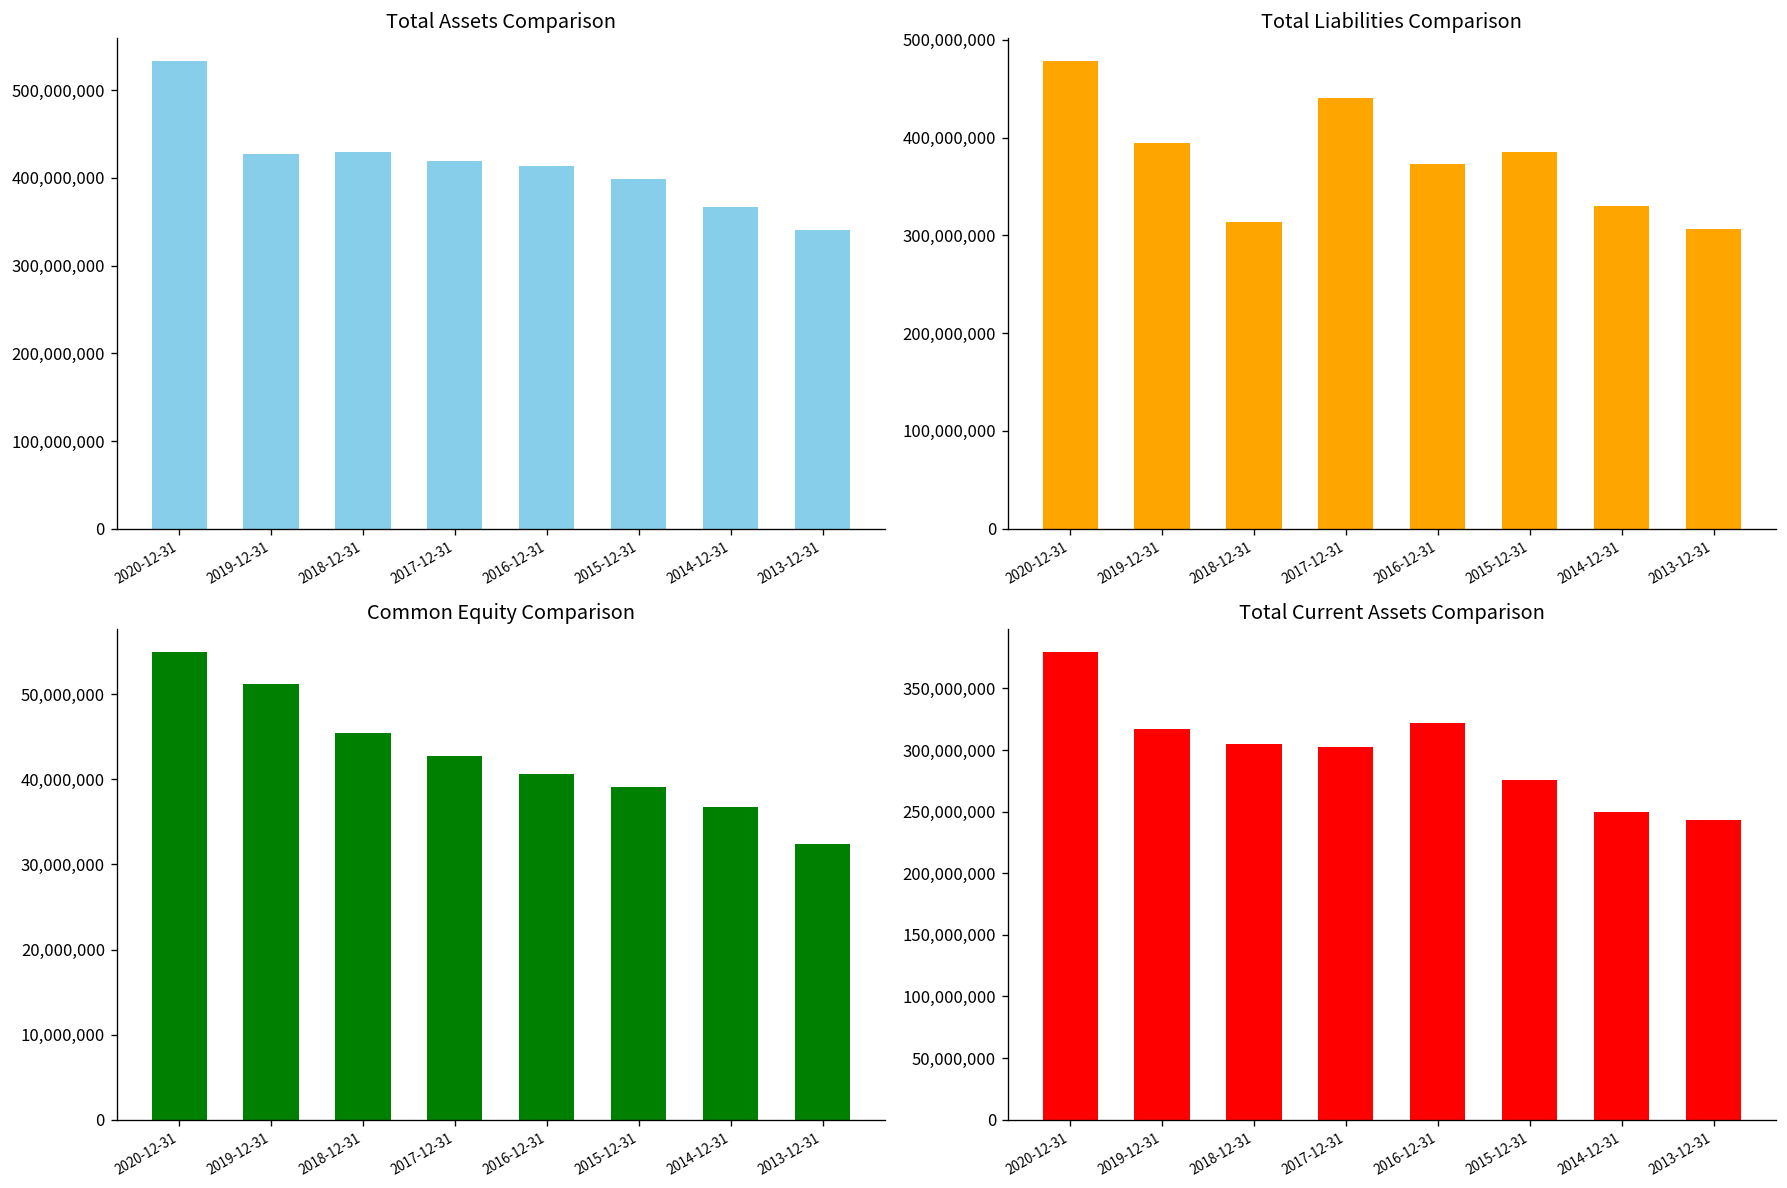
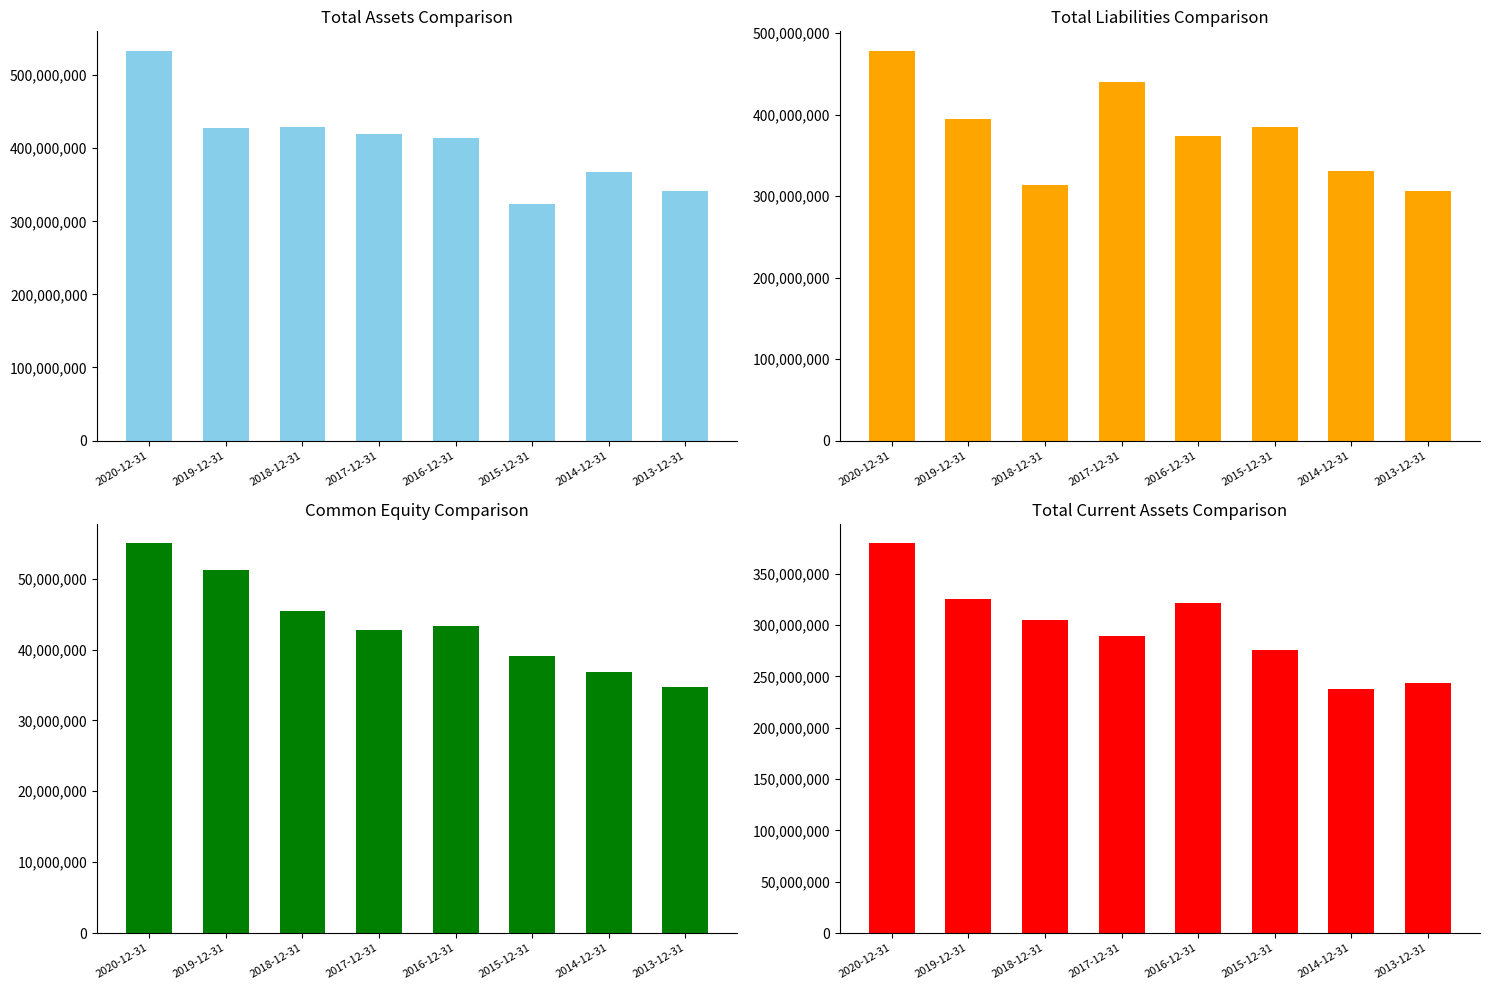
Total Assets Comparison, 2015-12-31: 400,000,000 -> 320,000,000
Common Equity Comparison, 2016-12-31: 41,000,000 -> 43,000,000
Common Equity Comparison, 2013-12-31: 32,000,000 -> 35,000,000
Total Current Assets Comparison, 2019-12-31: 317,000,000 -> 326,000,000
Total Current Assets Comparison, 2017-12-31: 303,000,000 -> 289,000,000
Total Current Assets Comparison, 2014-12-31: 250,000,000 -> 238,000,000
